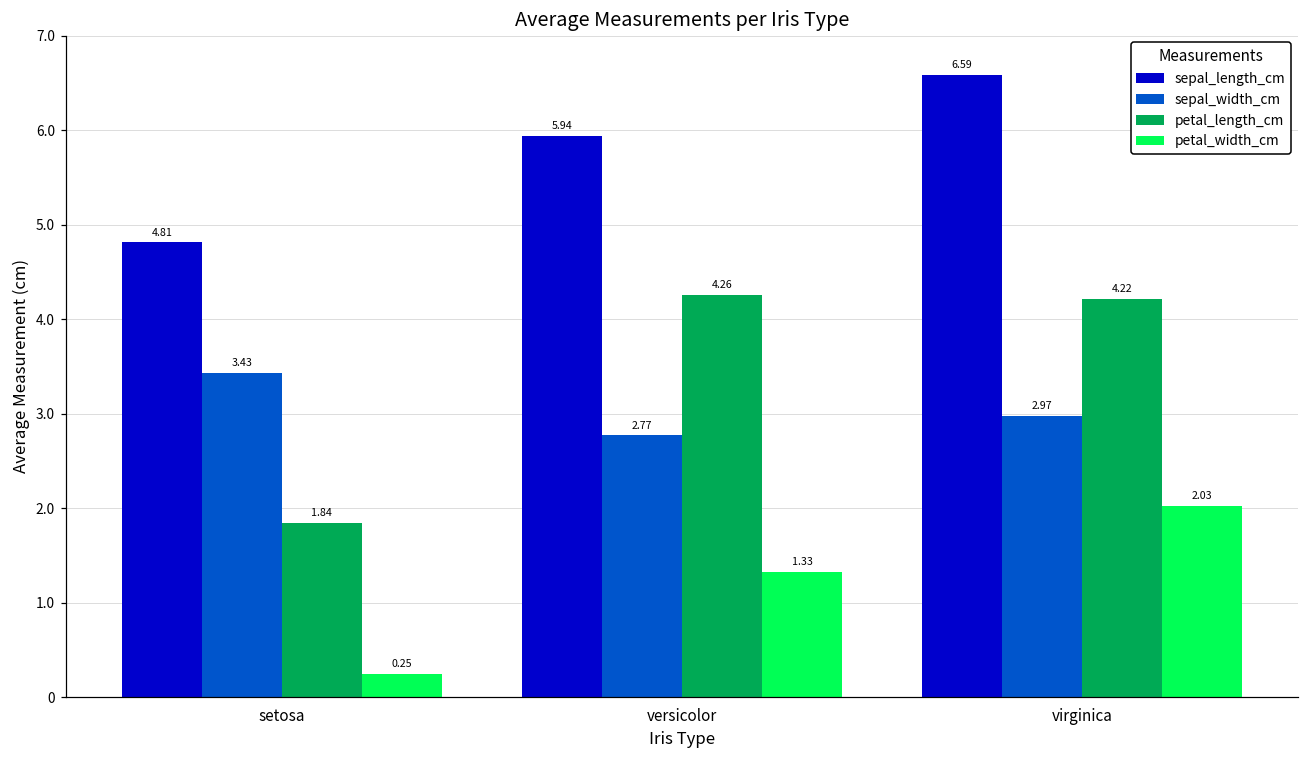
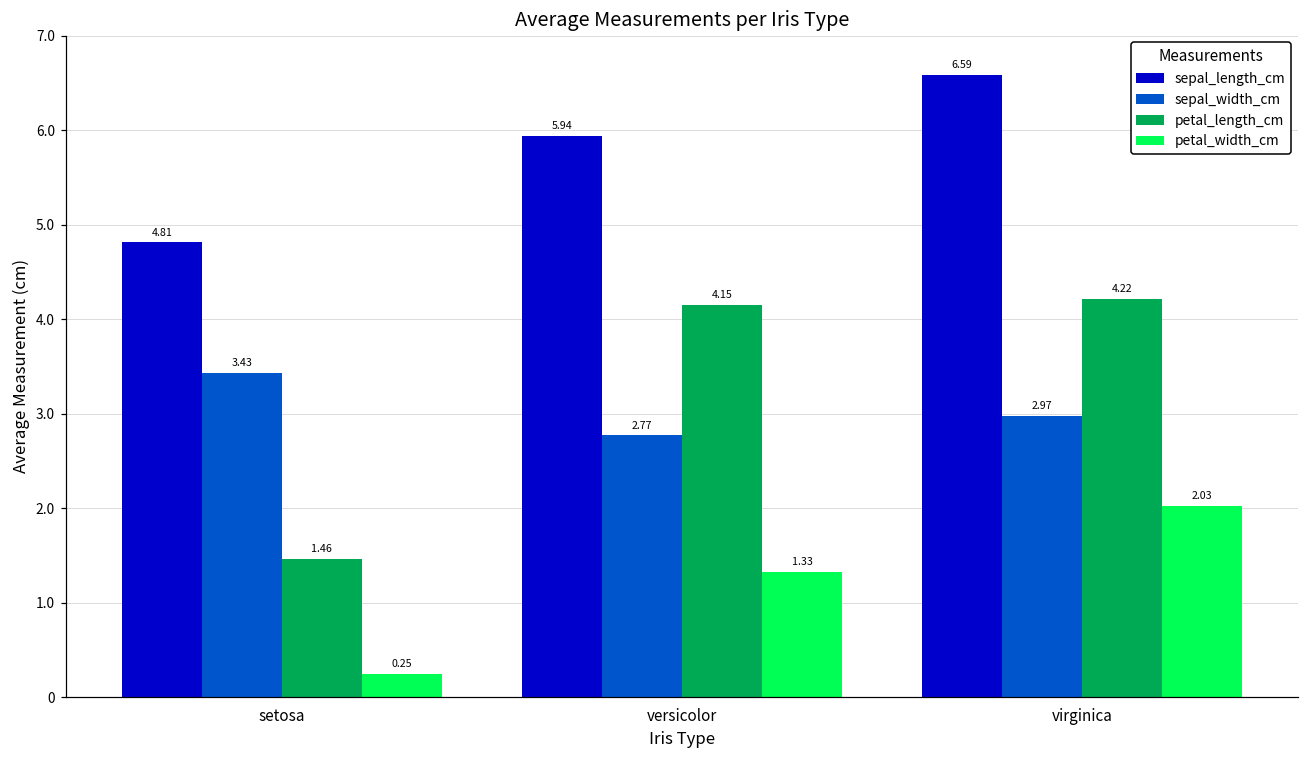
petal_length_cm, setosa: 1.84 -> 1.46
petal_length_cm, versicolor: 4.26 -> 4.15
